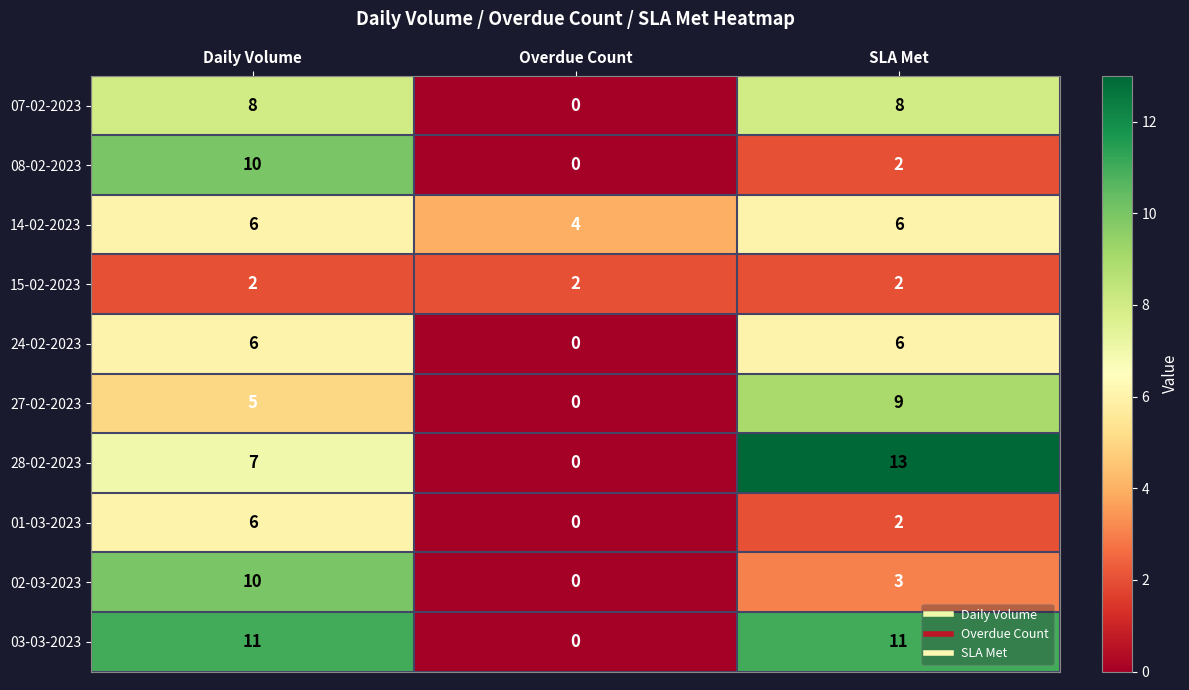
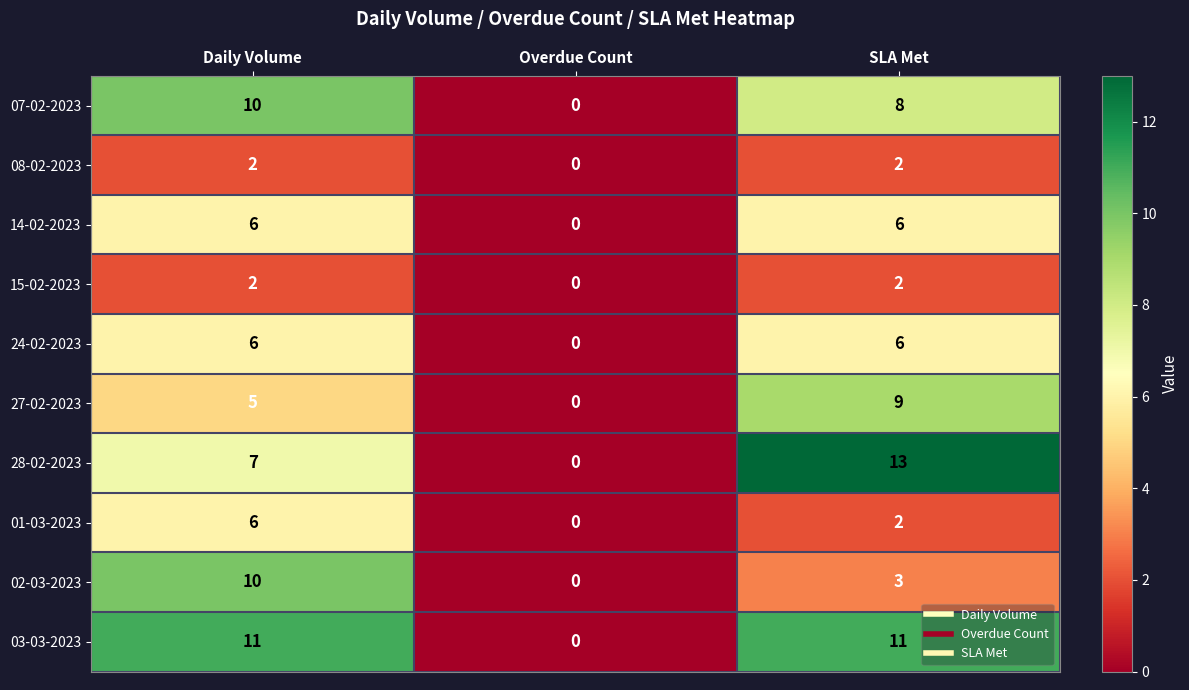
07-02-2023, Daily Volume: 8 -> 10
08-02-2023, Daily Volume: 10 -> 2
14-02-2023, Overdue Count: 4 -> 0
15-02-2023, Overdue Count: 2 -> 0
